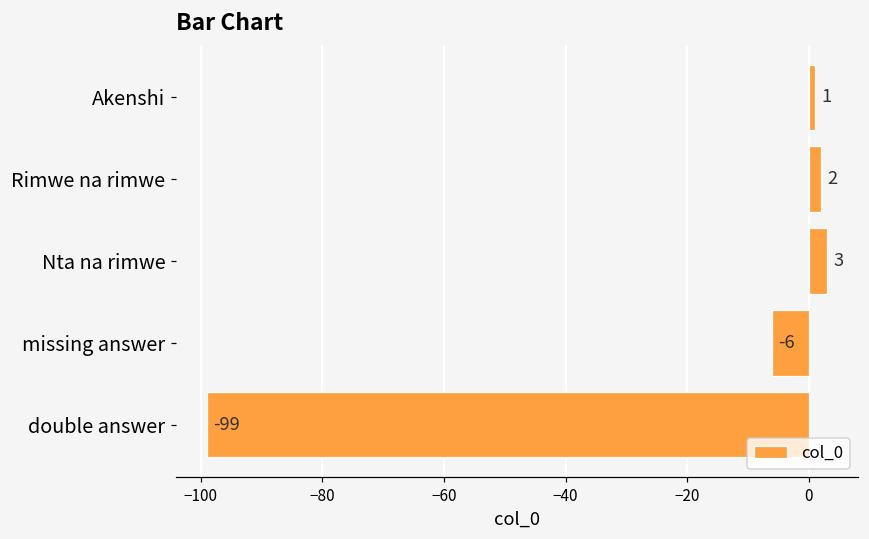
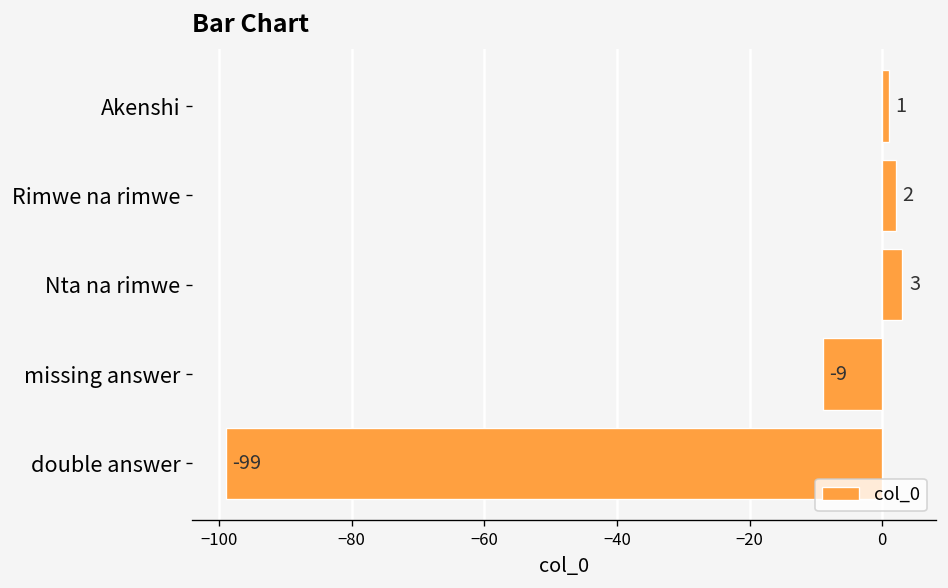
missing answer: -6 -> -9
